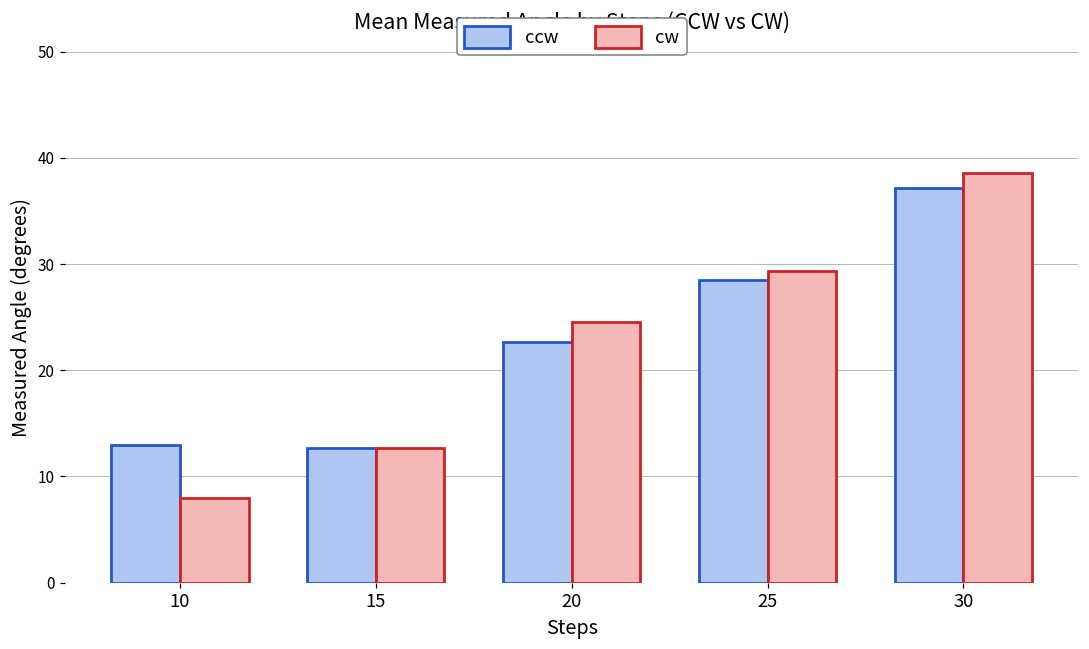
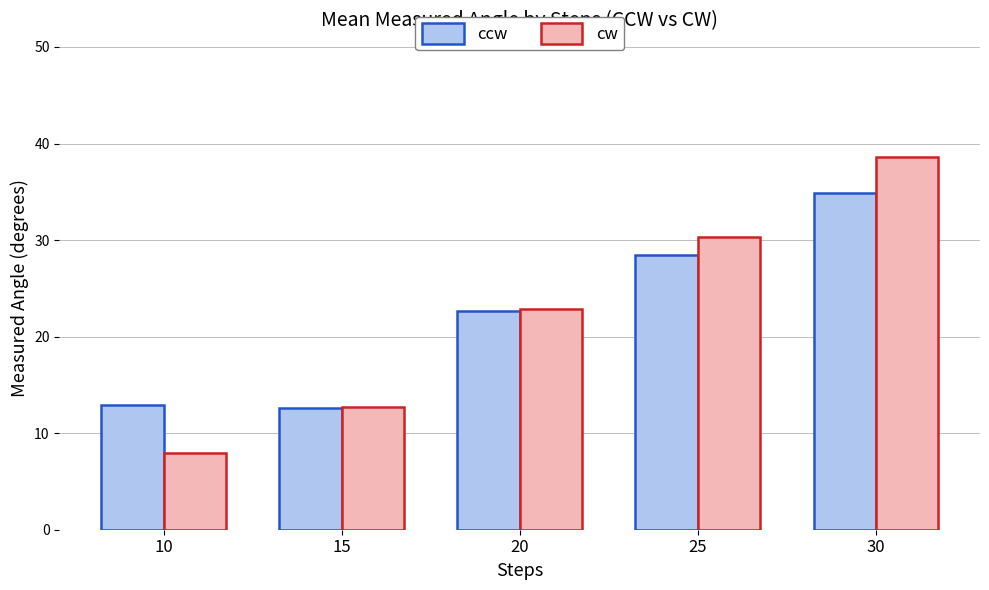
cw, 20: 25 -> 23
cw, 25: 29 -> 30
ccw, 30: 37 -> 35
